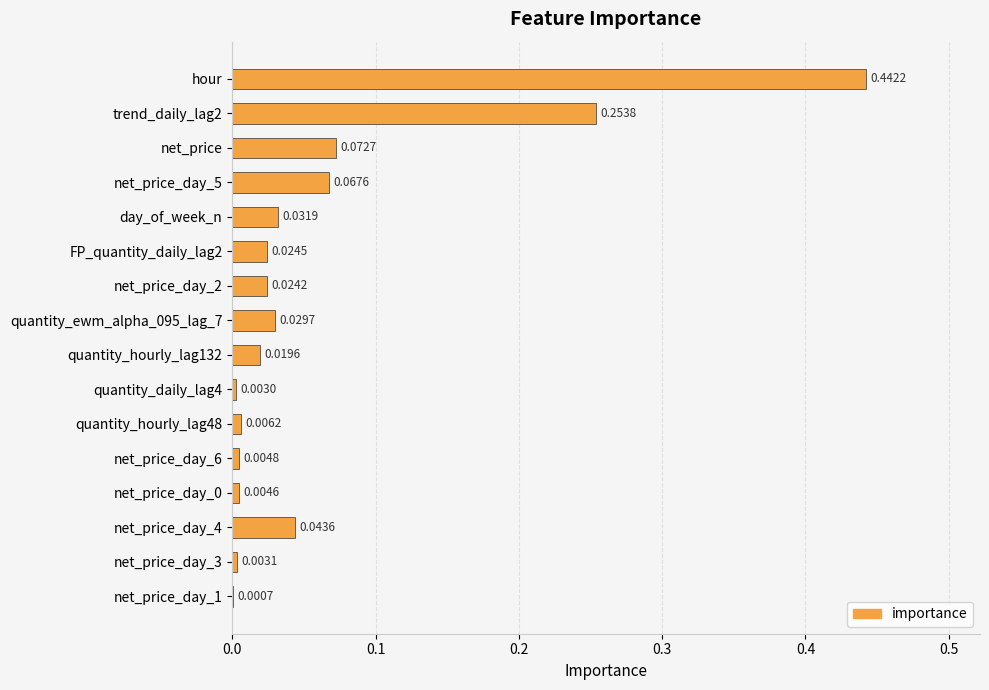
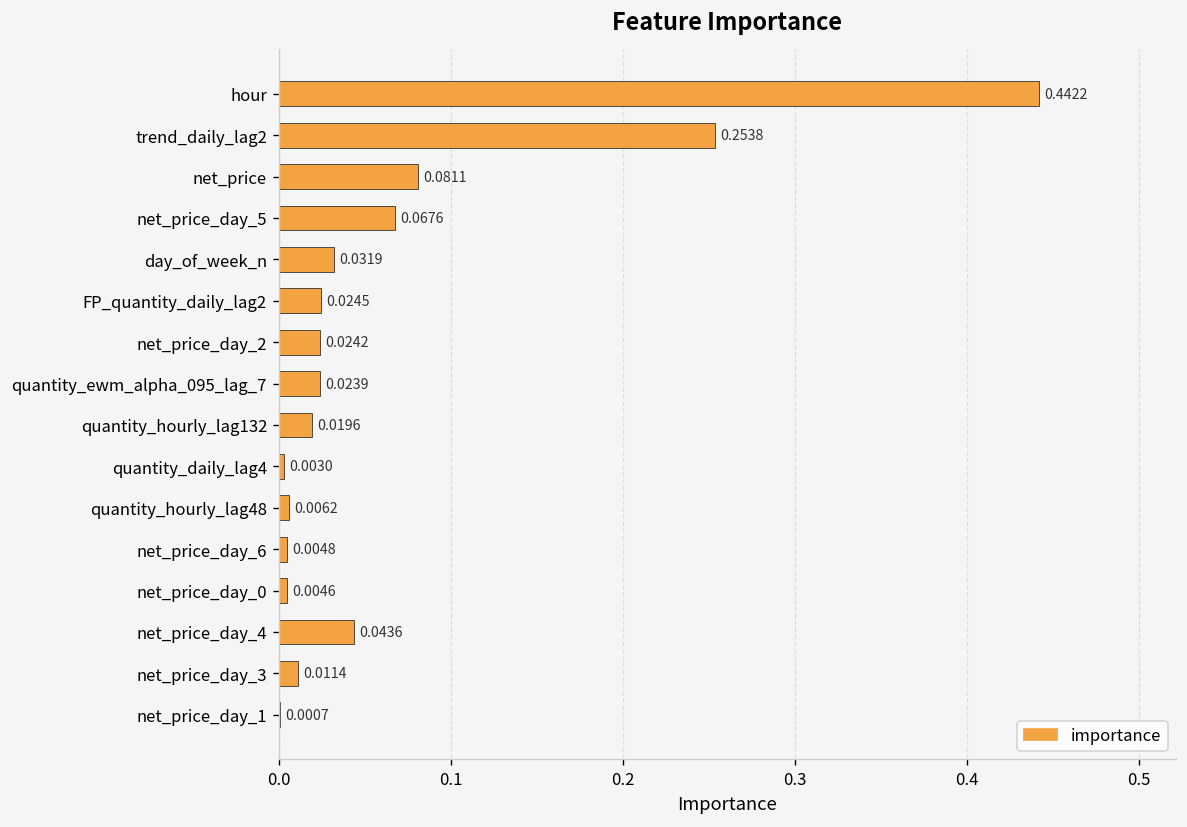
net_price: 0.0727 -> 0.0811
quantity_ewm_alpha_095_lag_7: 0.0297 -> 0.0239
net_price_day_3: 0.0031 -> 0.0114
